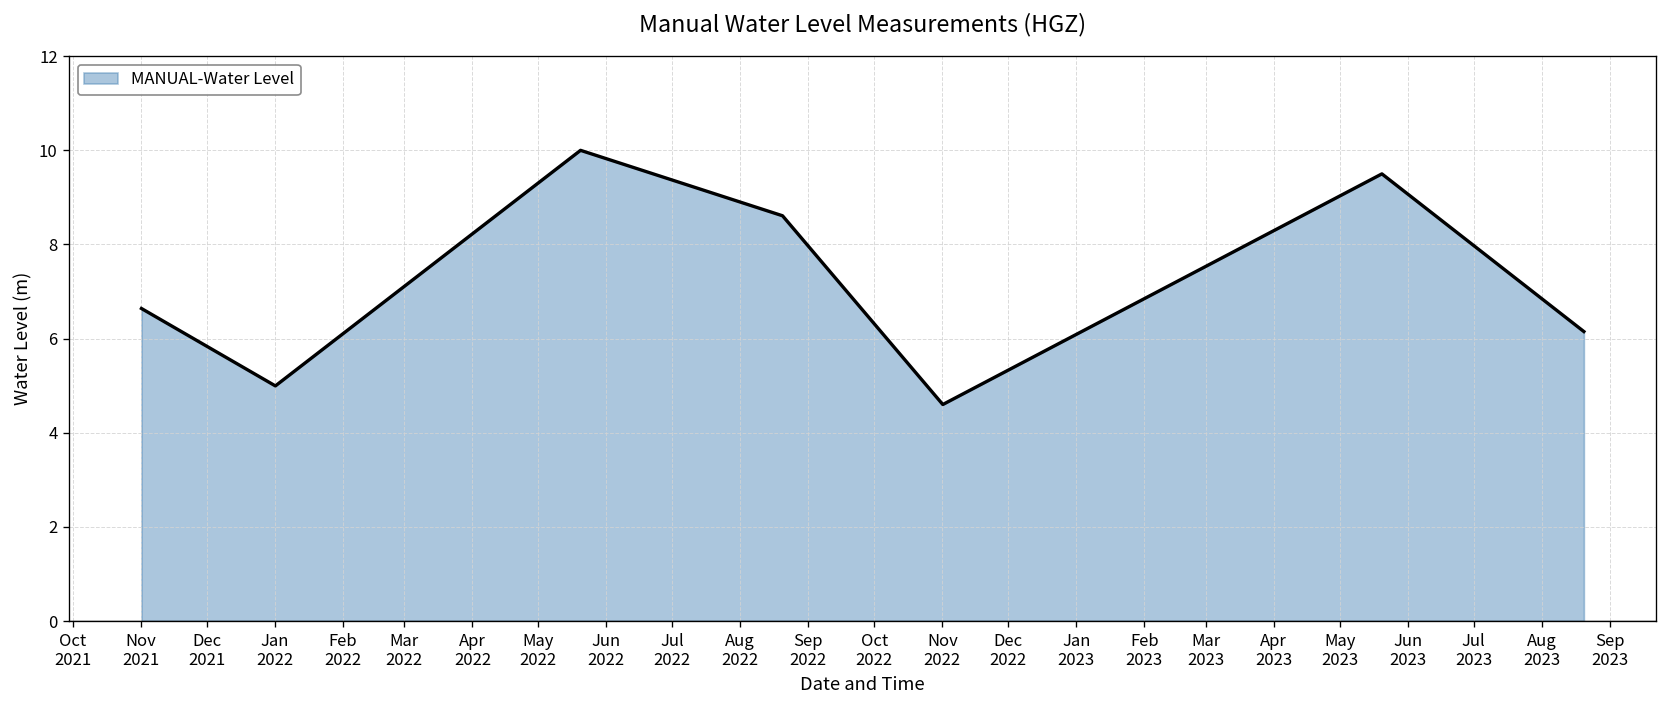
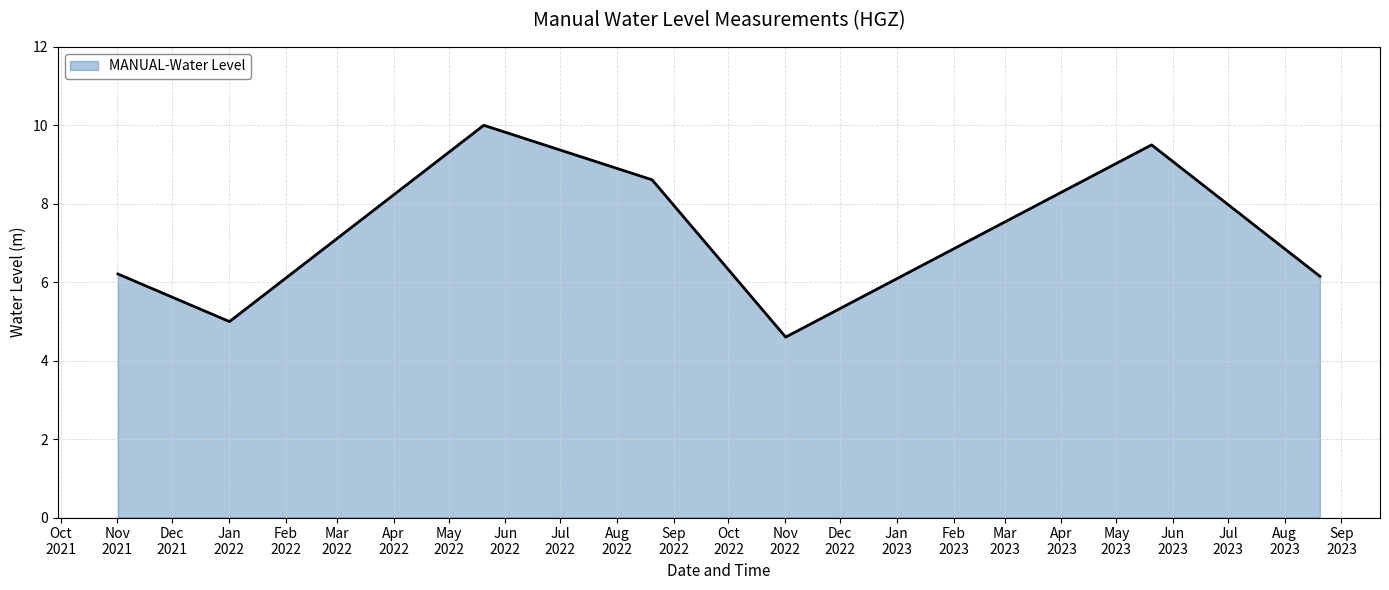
Nov 2021: 6.6 -> 6.2
